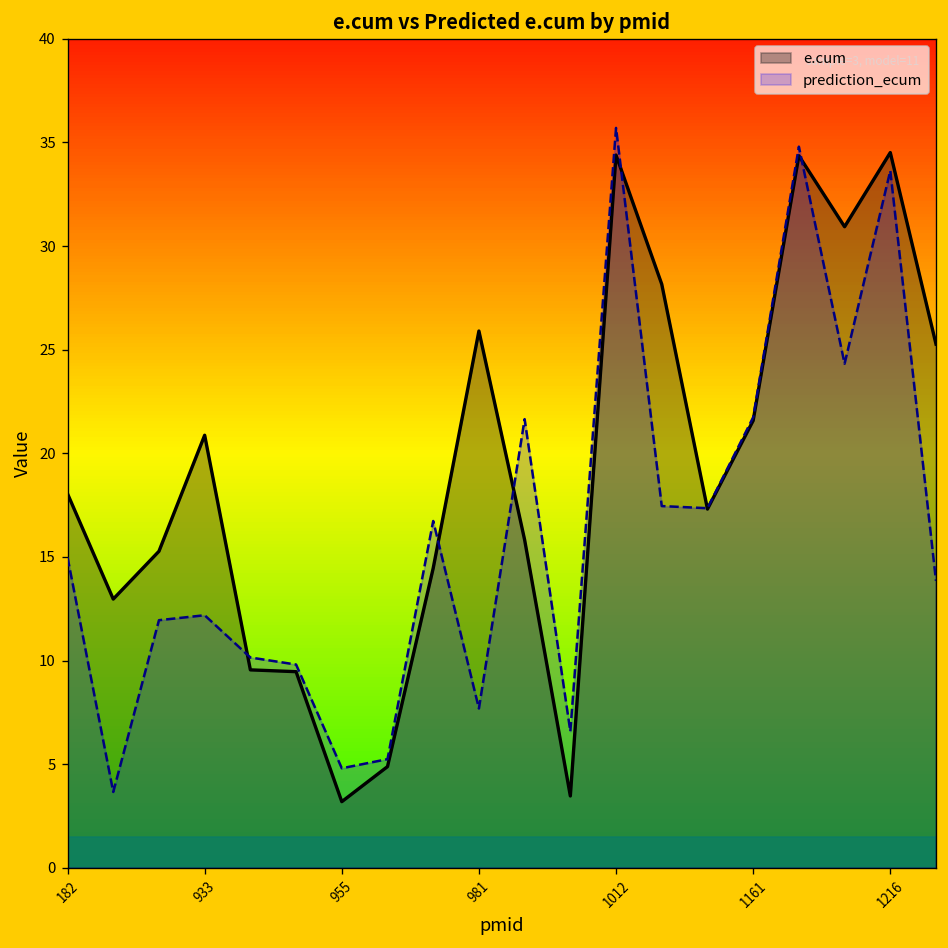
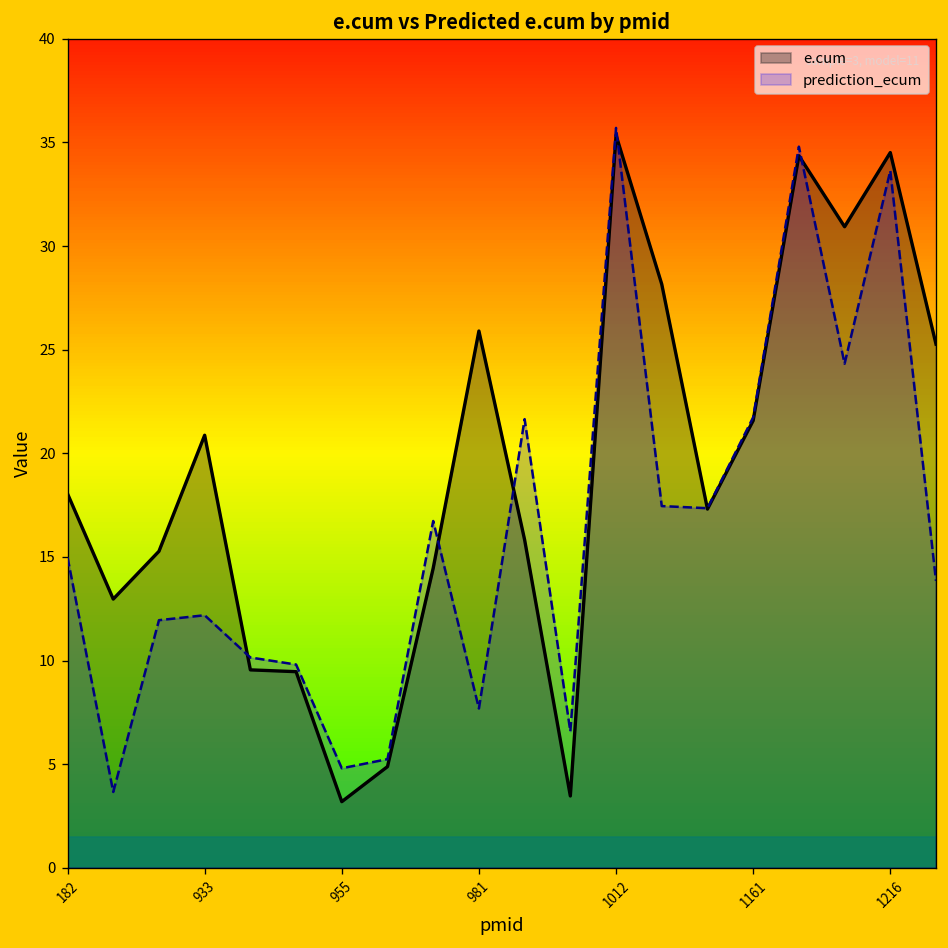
e.cum, 1012: 34.4 -> 35.3
